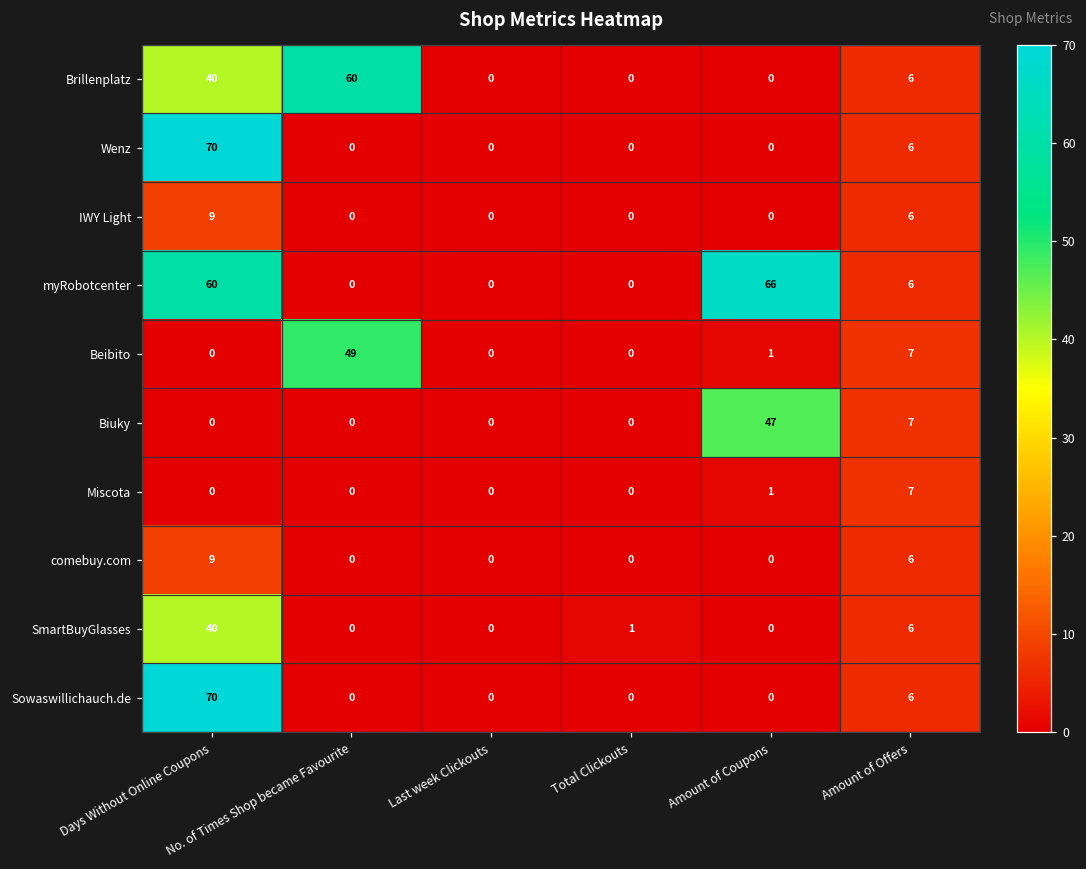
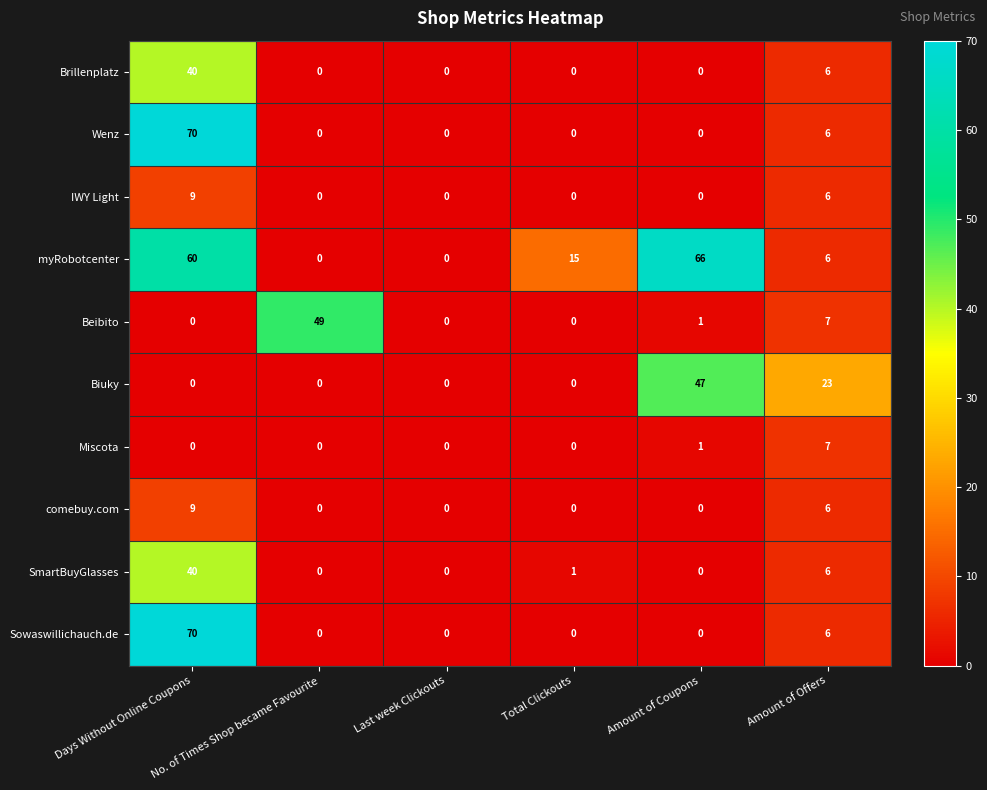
Brillenplatz, No. of Times Shop became Favourite: 60 -> 0
myRobotcenter, Total Clickouts: 0 -> 15
Biuky, Amount of Offers: 7 -> 23
